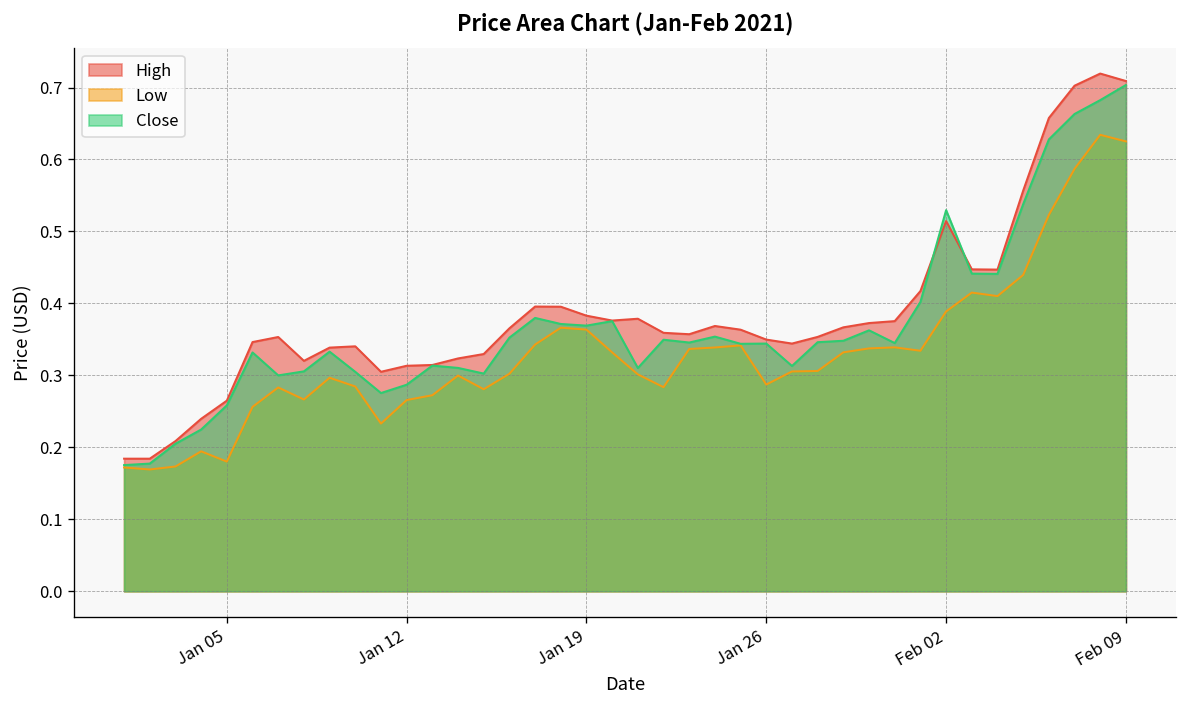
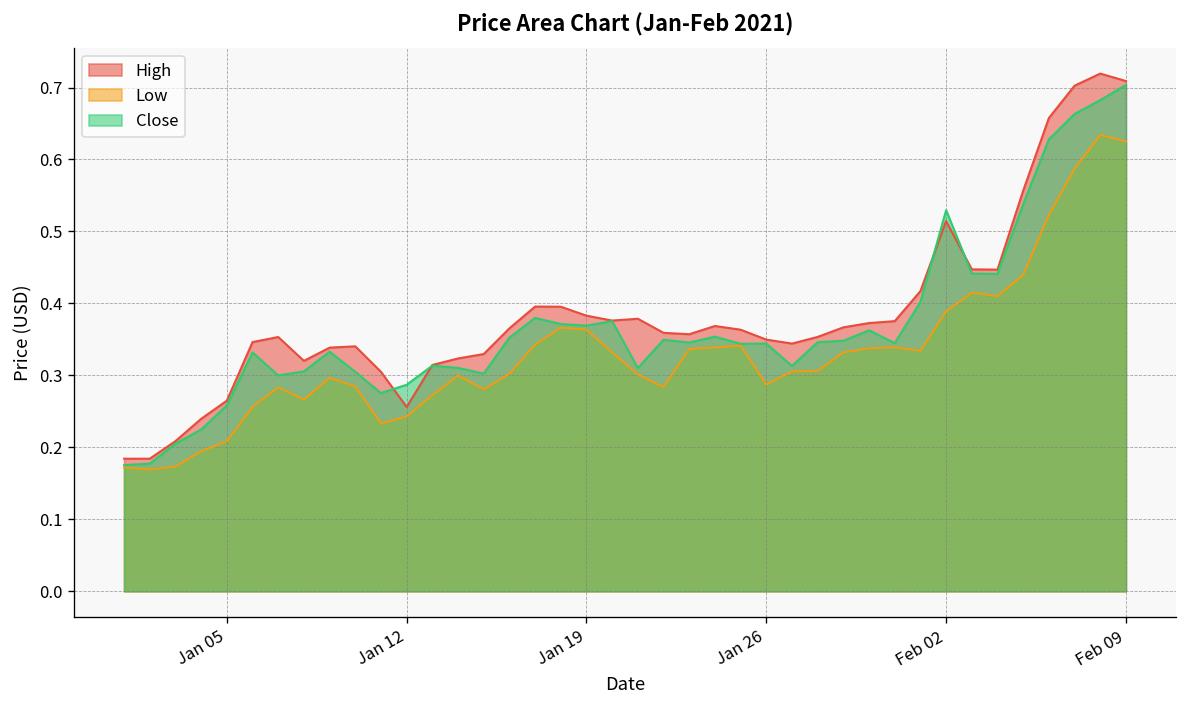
Low, Jan 05: 0.18 -> 0.21
High, Jan 12: 0.31 -> 0.26
Low, Jan 12: 0.27 -> 0.24
